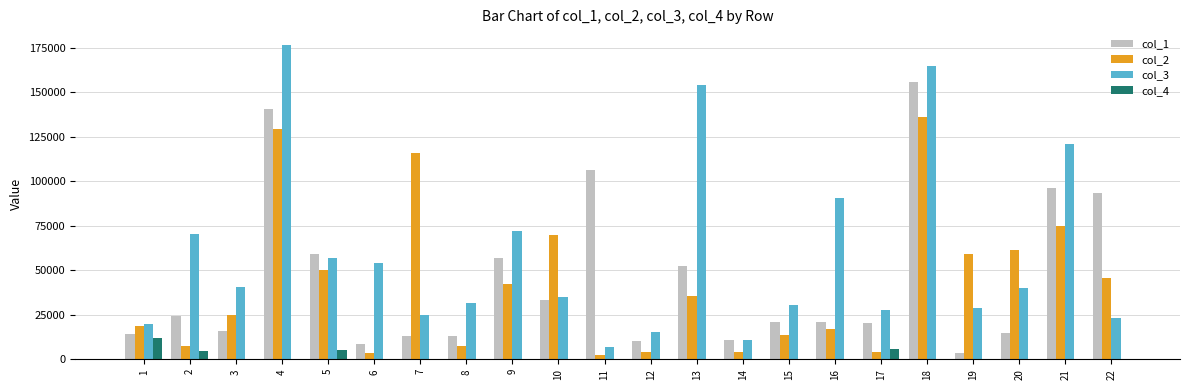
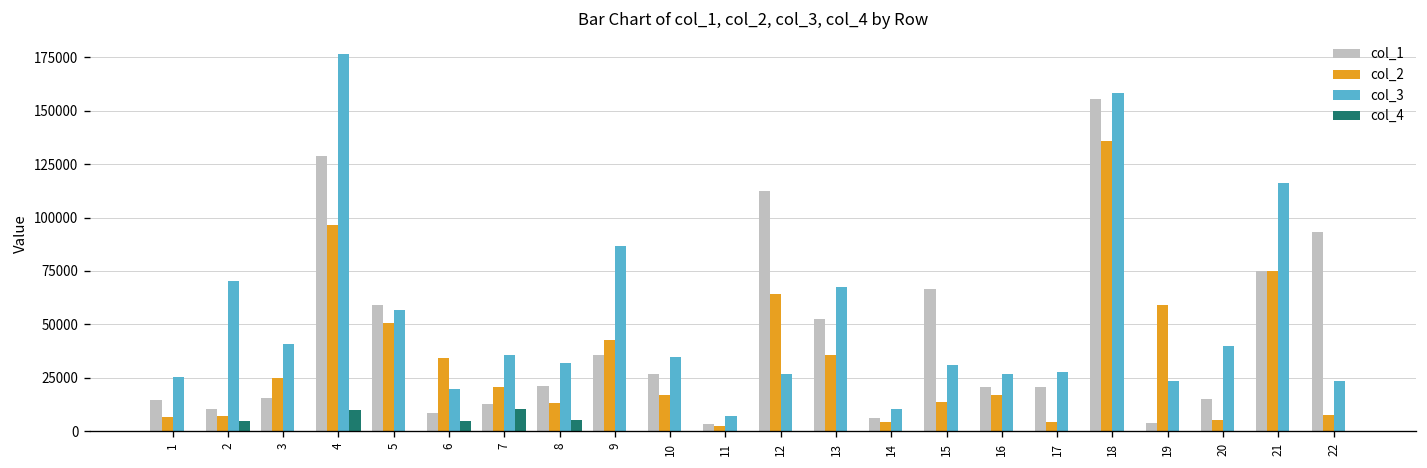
col_2, 1: 19000 -> 7000
col_3, 1: 20000 -> 25000
col_4, 1: 12000 -> 0
col_1, 2: 24000 -> 10000
col_1, 4: 141000 -> 129000
col_2, 4: 130000 -> 97000
col_4, 4: 0 -> 10000
col_4, 5: 5000 -> 0
col_2, 6: 3000 -> 34000
col_3, 6: 54000 -> 20000
col_4, 6: 0 -> 5000
col_2, 7: 116000 -> 20000
col_3, 7: 25000 -> 36000
col_4, 7: 0 -> 10000
col_1, 8: 13000 -> 21000
col_2, 8: 7000 -> 13000
col_4, 8: 0 -> 5000
col_1, 9: 57000 -> 36000
col_3, 9: 72000 -> 87000
col_1, 10: 33000 -> 27000
col_2, 10: 70000 -> 17000
col_1, 11: 107000 -> 4000
col_1, 12: 10000 -> 112000
col_2, 12: 4000 -> 64000
col_3, 12: 16000 -> 27000
col_3, 13: 154000 -> 67000
col_1, 14: 11000 -> 6000
col_1, 15: 21000 -> 67000
col_3, 16: 91000 -> 27000
col_4, 17: 6000 -> 0
col_3, 18: 165000 -> 158000
col_3, 19: 29000 -> 23000
col_2, 20: 62000 -> 5000
col_1, 21: 96000 -> 75000
col_3, 21: 121000 -> 116000
col_2, 22: 46000 -> 8000
